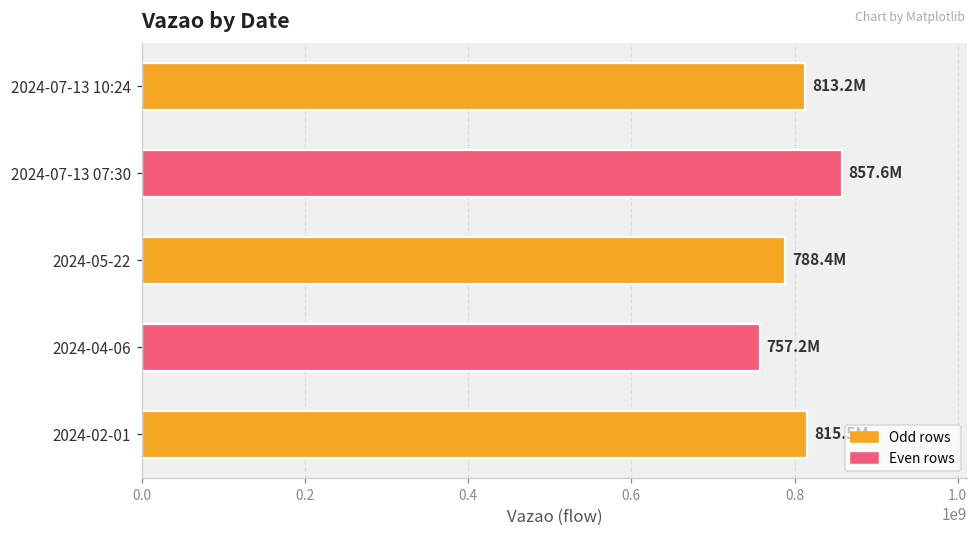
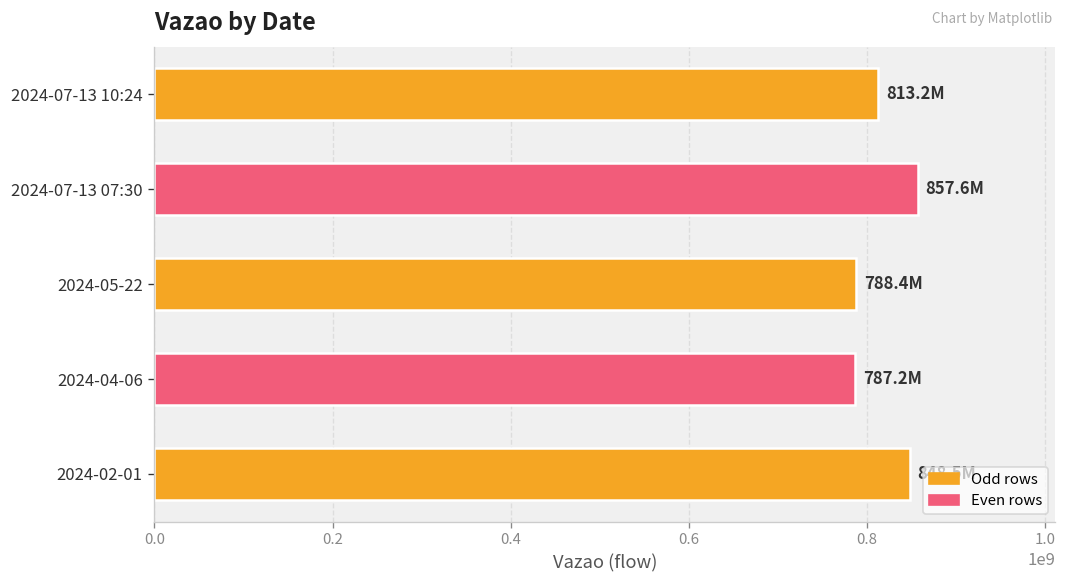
2024-04-06: 757.2M -> 787.2M
2024-02-01: 820000000 -> 850000000
